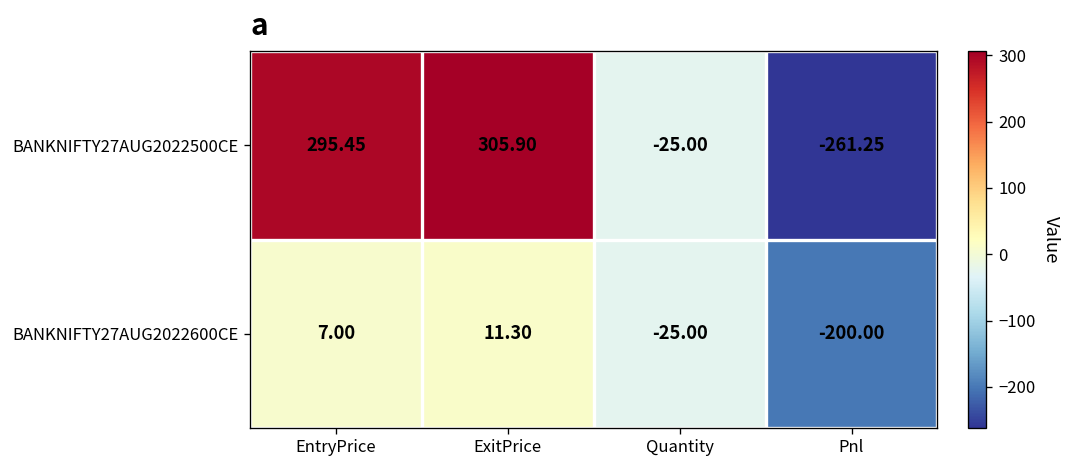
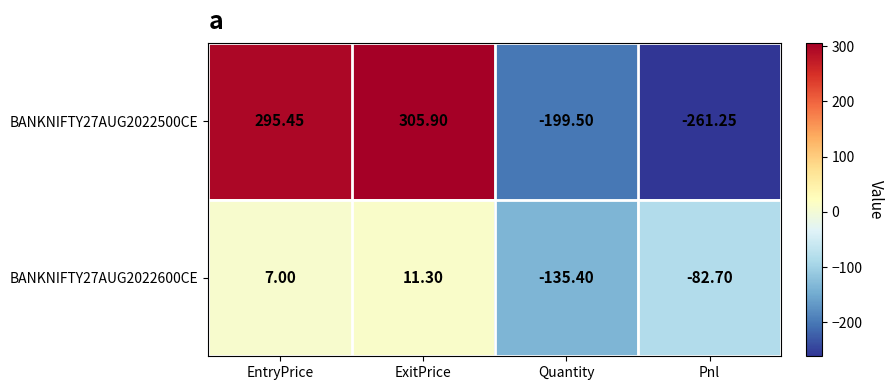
BANKNIFTY27AUG2022500CE, Quantity: -25.00 -> -199.50
BANKNIFTY27AUG2022600CE, Quantity: -25.00 -> -135.40
BANKNIFTY27AUG2022600CE, Pnl: -200.00 -> -82.70
